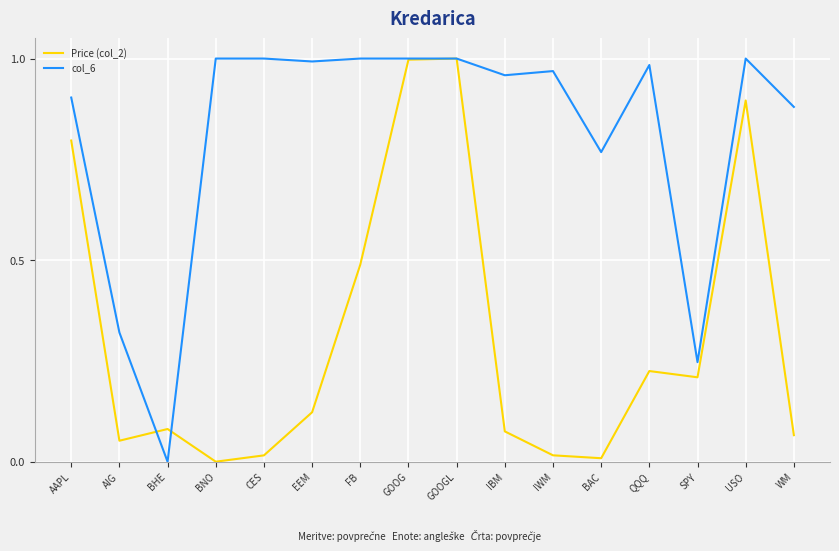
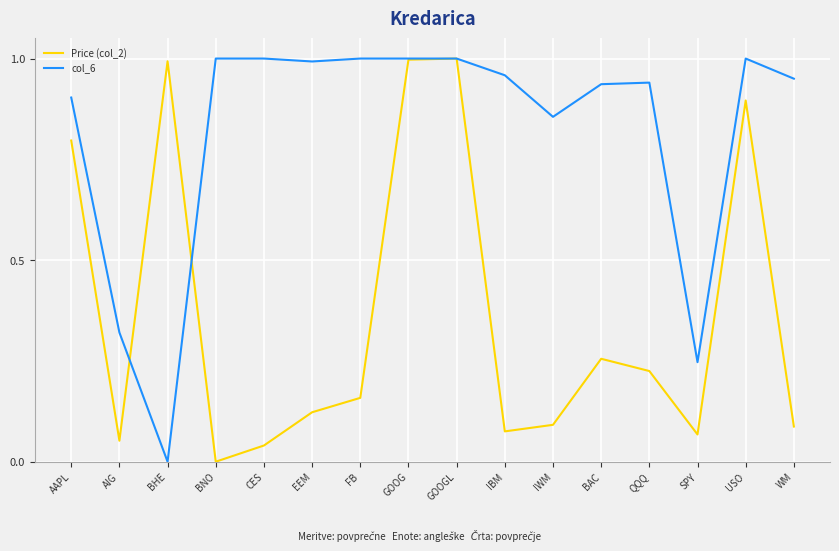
Price (col_2), BHE: 0.08 -> 0.99
Price (col_2), CES: 0.02 -> 0.04
Price (col_2), FB: 0.49 -> 0.16
Price (col_2), IWM: 0.02 -> 0.09
col_6, IWM: 0.97 -> 0.86
Price (col_2), BAC: 0.01 -> 0.26
col_6, BAC: 0.77 -> 0.94
col_6, QQQ: 0.98 -> 0.94
Price (col_2), SPY: 0.21 -> 0.07
Price (col_2), WM: 0.07 -> 0.09
col_6, WM: 0.88 -> 0.95
